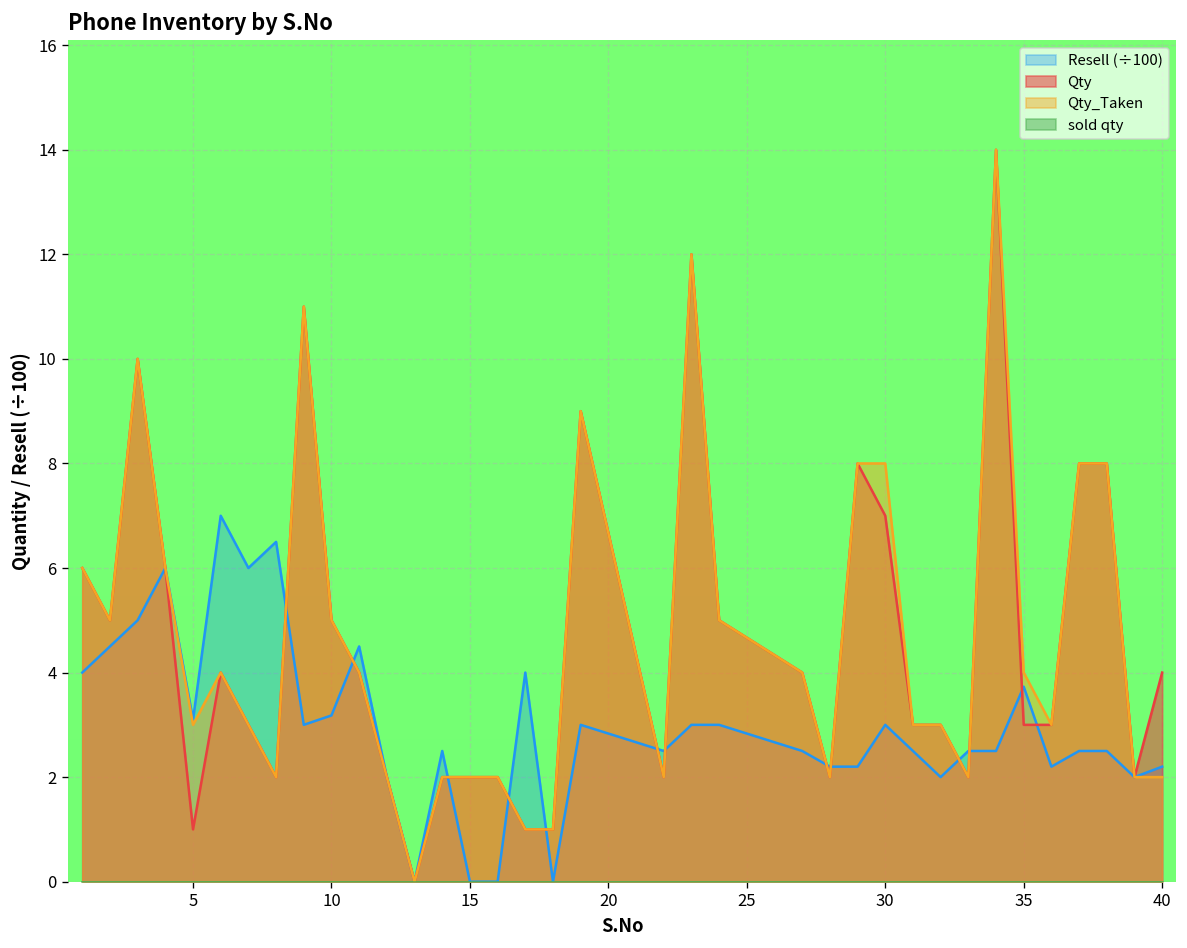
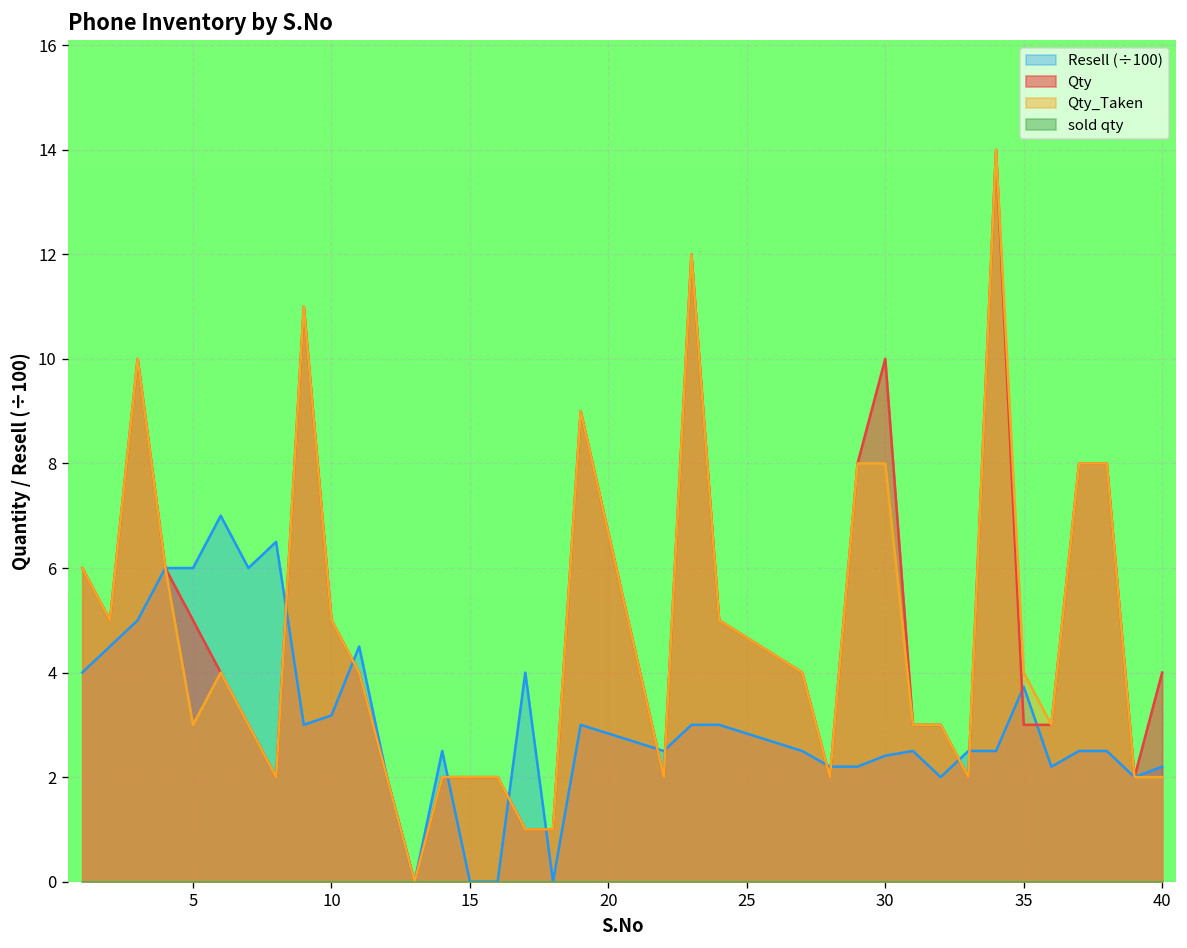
Resell (÷100), 5: 3.1 -> 6.0
Qty, 5: 1 -> 5
Resell (÷100), 30: 3.0 -> 2.4
Qty, 30: 7 -> 10
